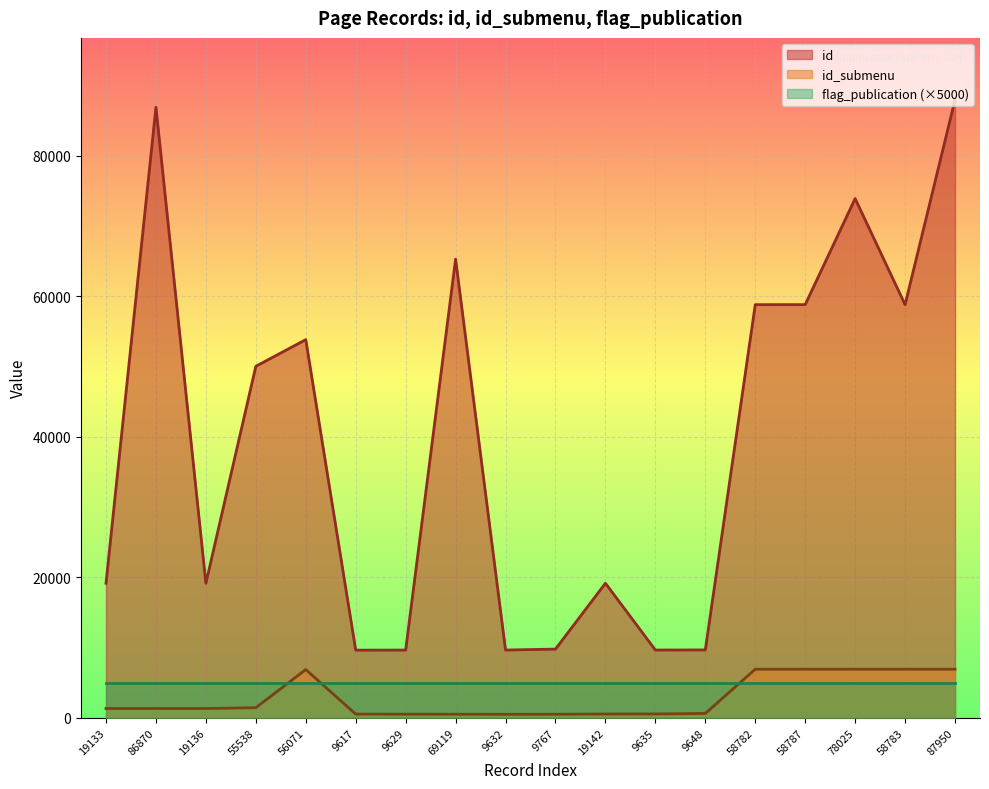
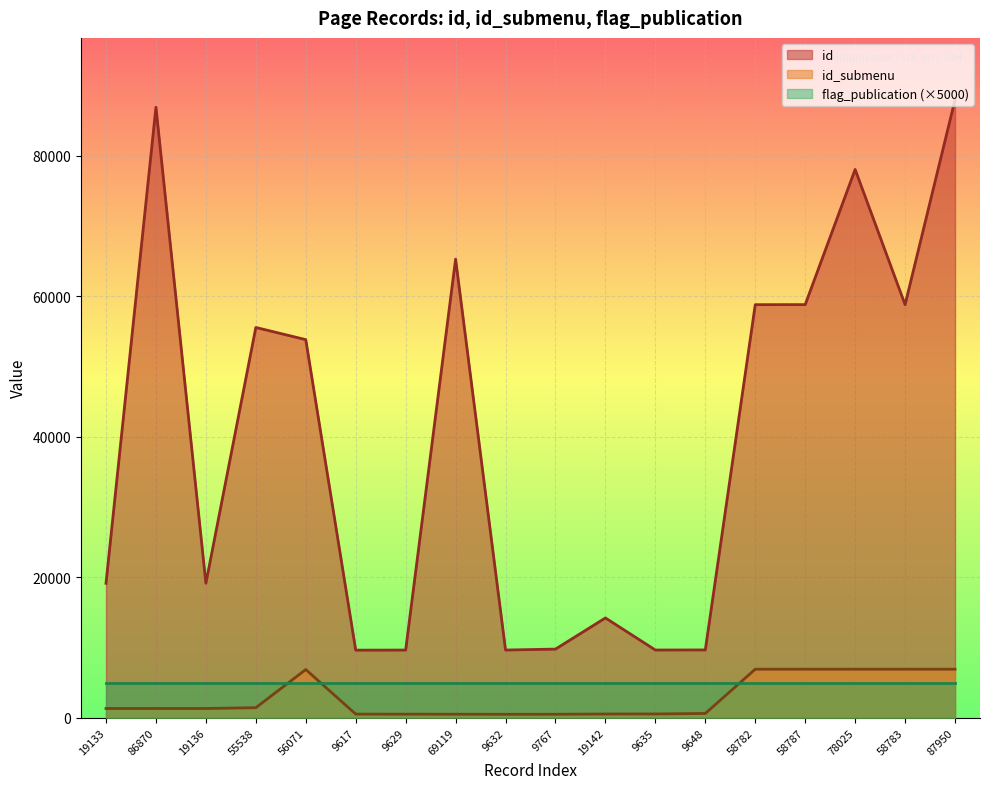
id, 55538: 50000 -> 56000
id, 19142: 19000 -> 14000
id, 78025: 74000 -> 78000
